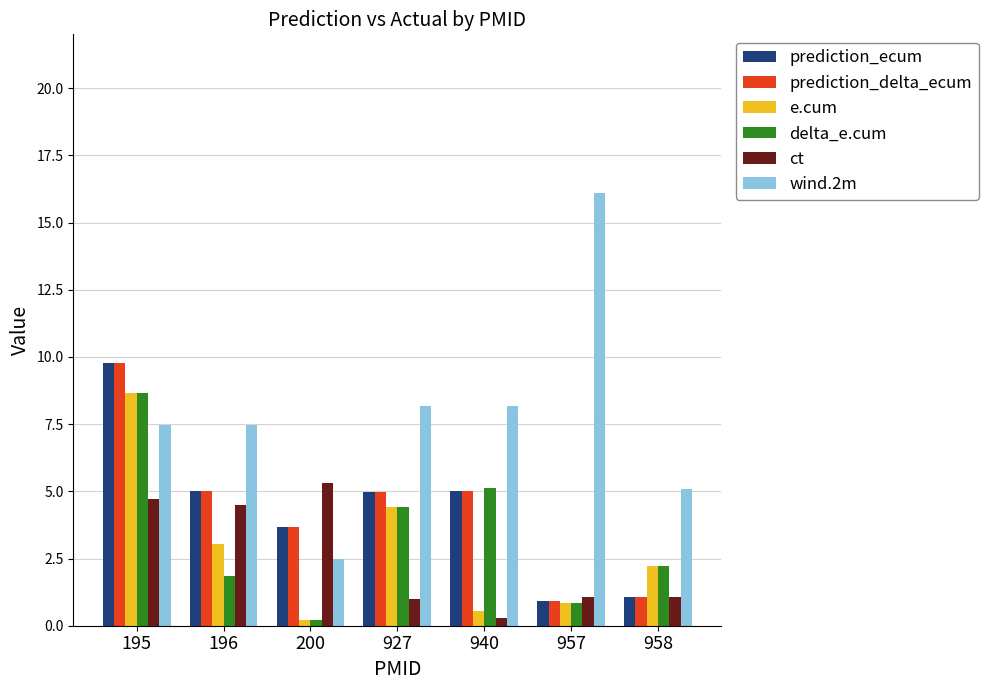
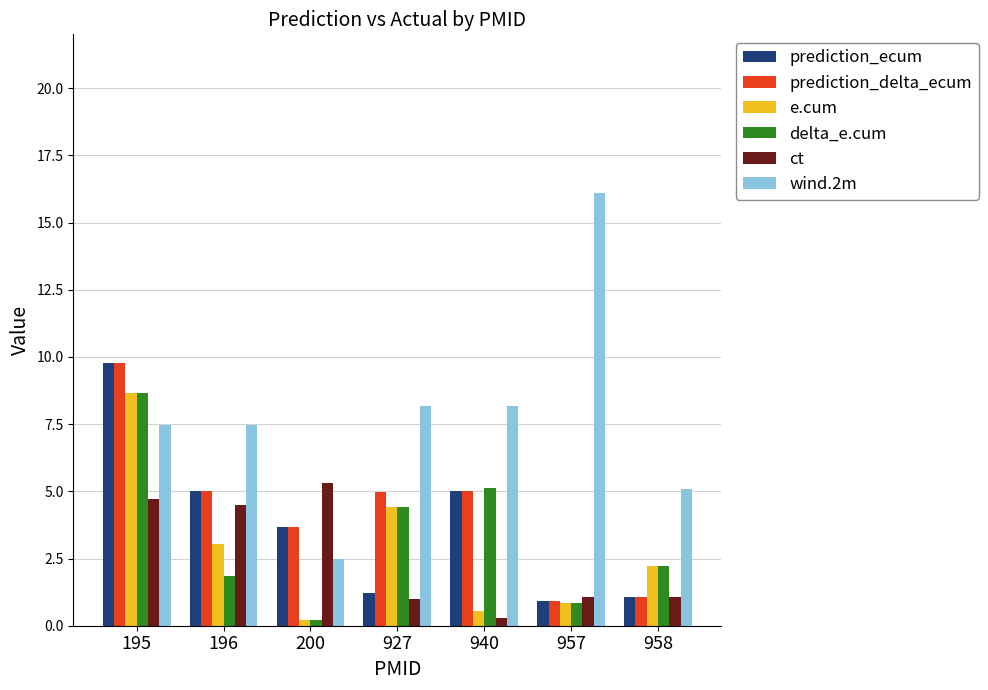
prediction_ecum, 927: 5.0 -> 1.2
